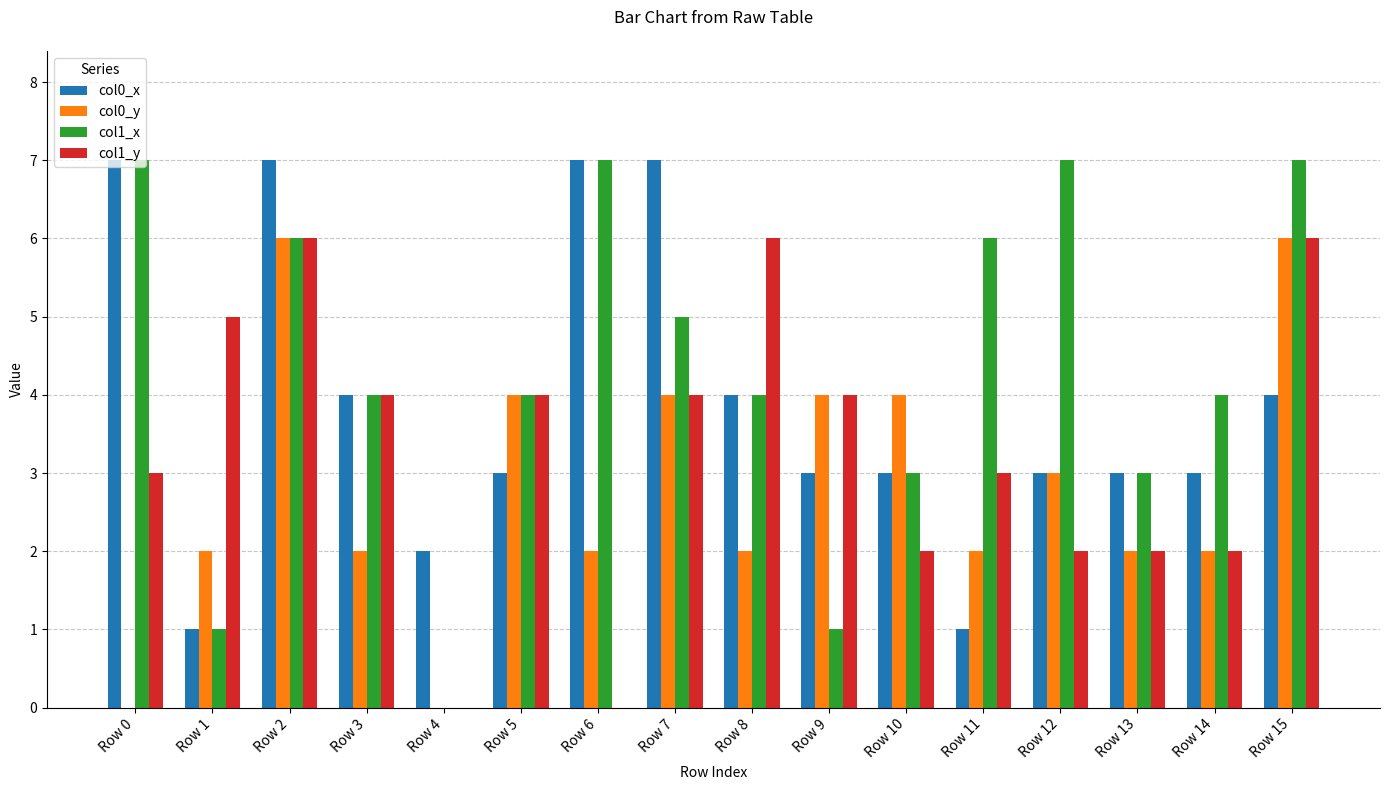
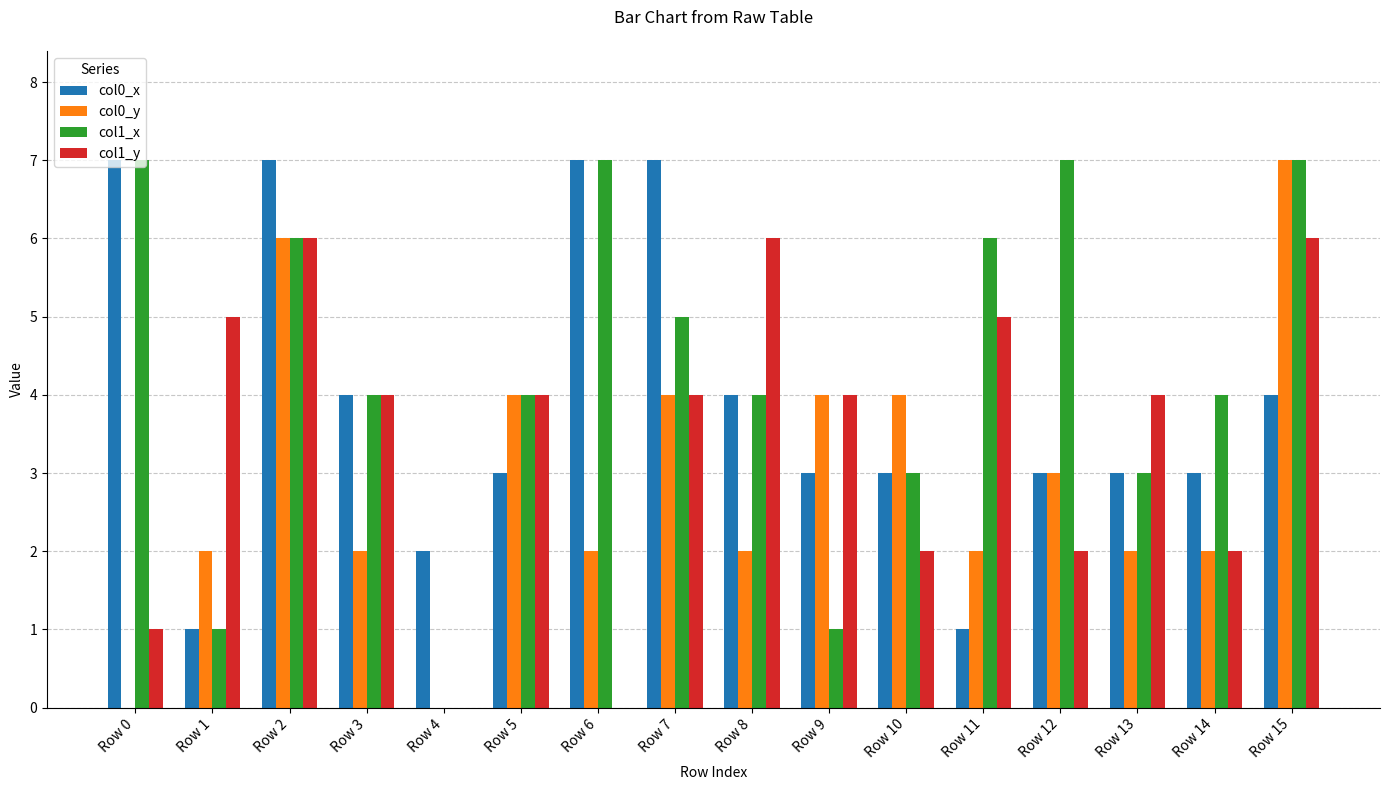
col1_y, Row 0: 3 -> 1
col1_y, Row 11: 3 -> 5
col1_y, Row 13: 2 -> 4
col0_y, Row 15: 6 -> 7
